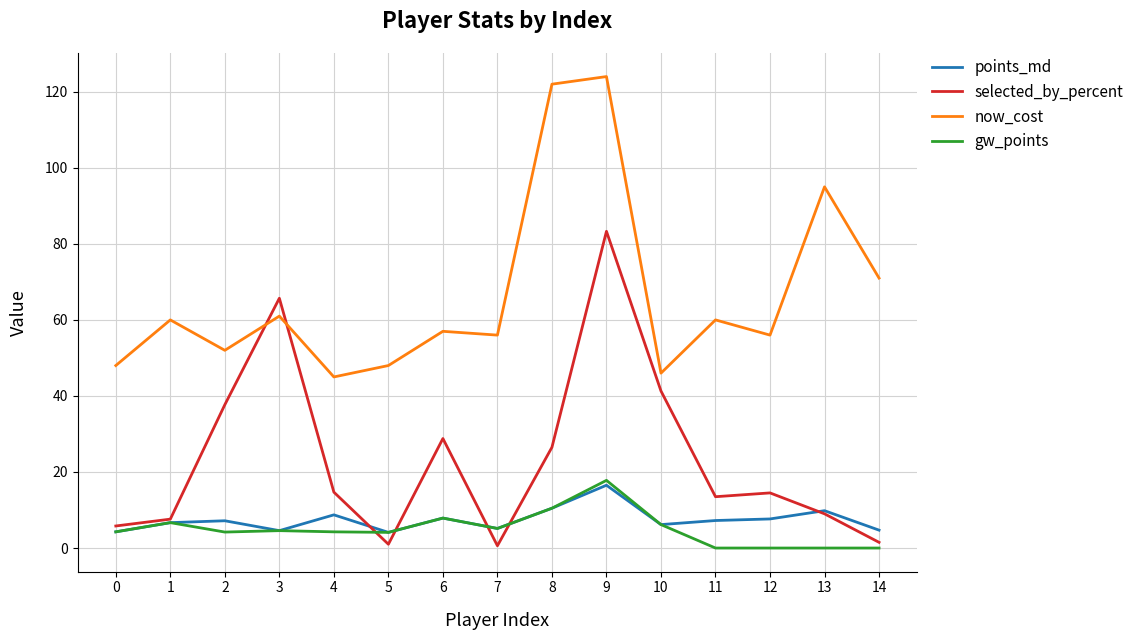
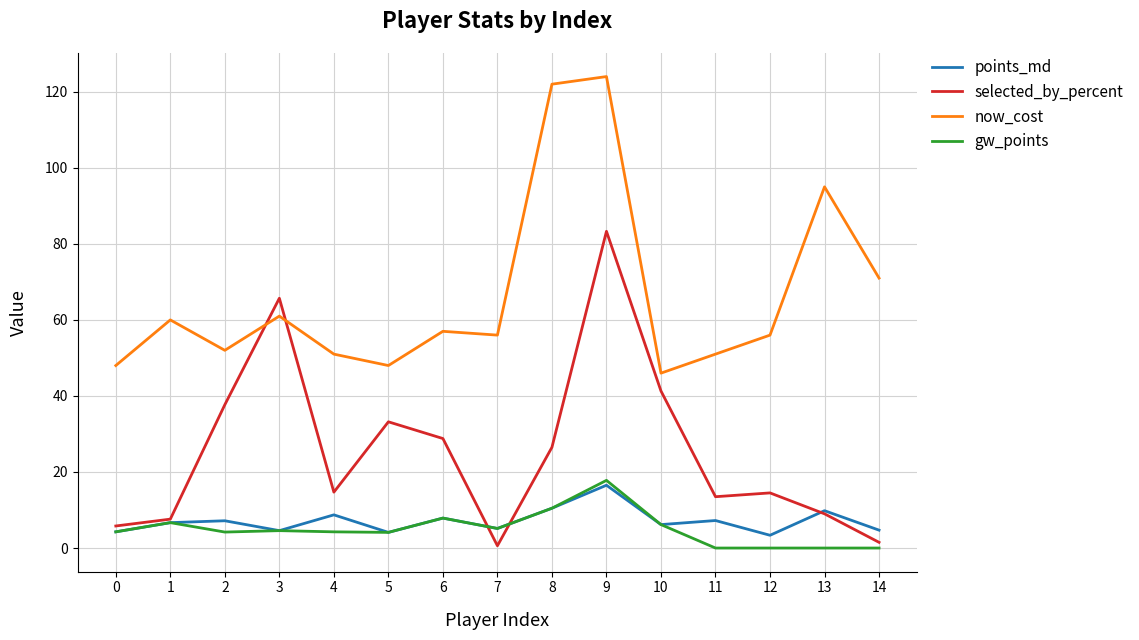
now_cost, 4: 45 -> 51
selected_by_percent, 5: 1 -> 33
now_cost, 11: 60 -> 51
points_md, 12: 8 -> 3
